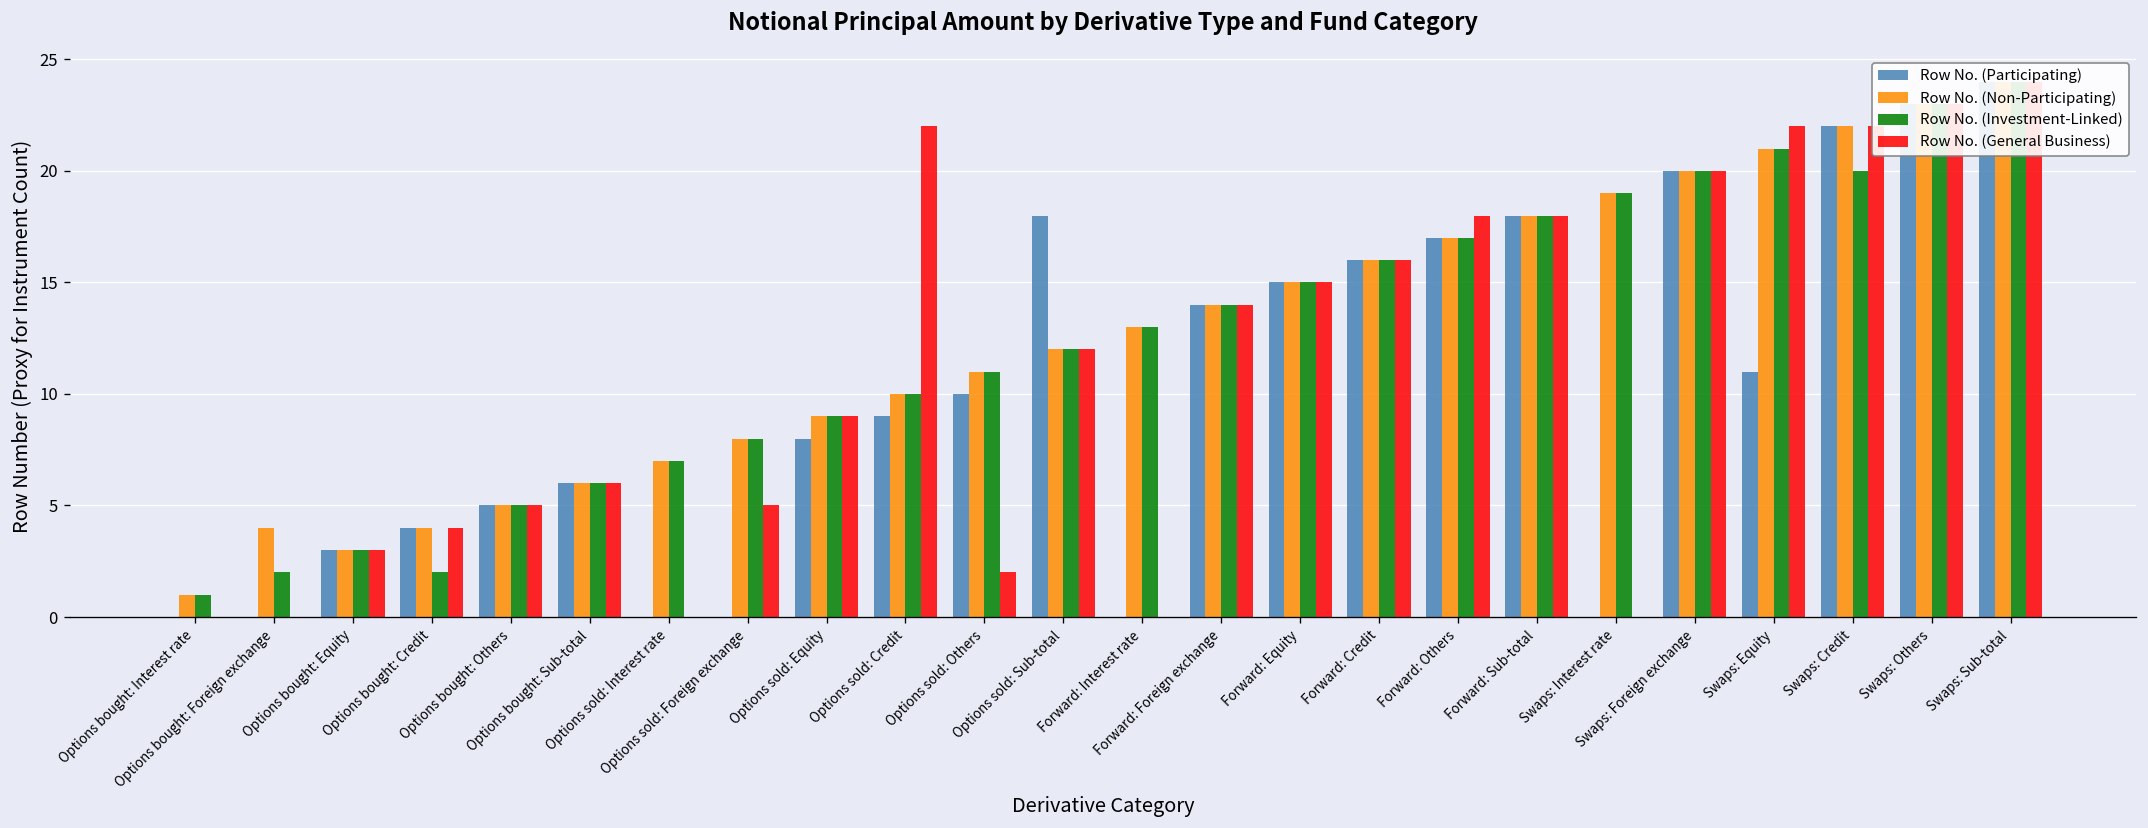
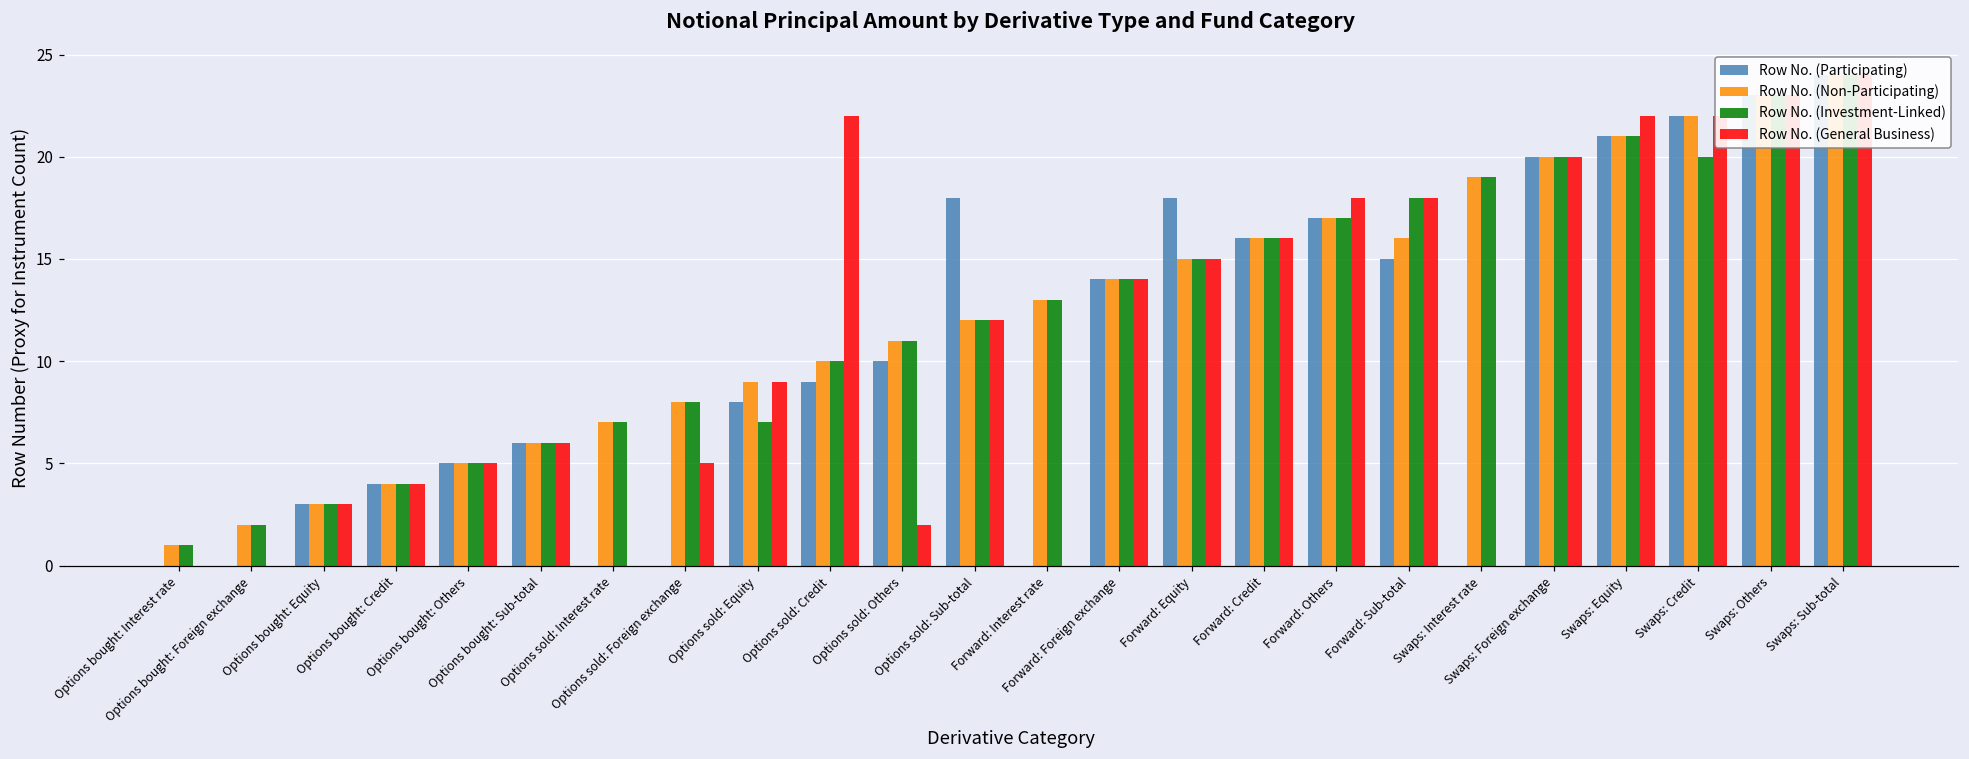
Row No. (Non-Participating), Options bought: Foreign exchange: 4 -> 2
Row No. (Investment-Linked), Options bought: Credit: 2 -> 4
Row No. (Investment-Linked), Options sold: Equity: 9 -> 7
Row No. (Participating), Forward: Equity: 15 -> 18
Row No. (Participating), Forward: Sub-total: 18 -> 15
Row No. (Non-Participating), Forward: Sub-total: 18 -> 16
Row No. (Participating), Swaps: Equity: 11 -> 21
